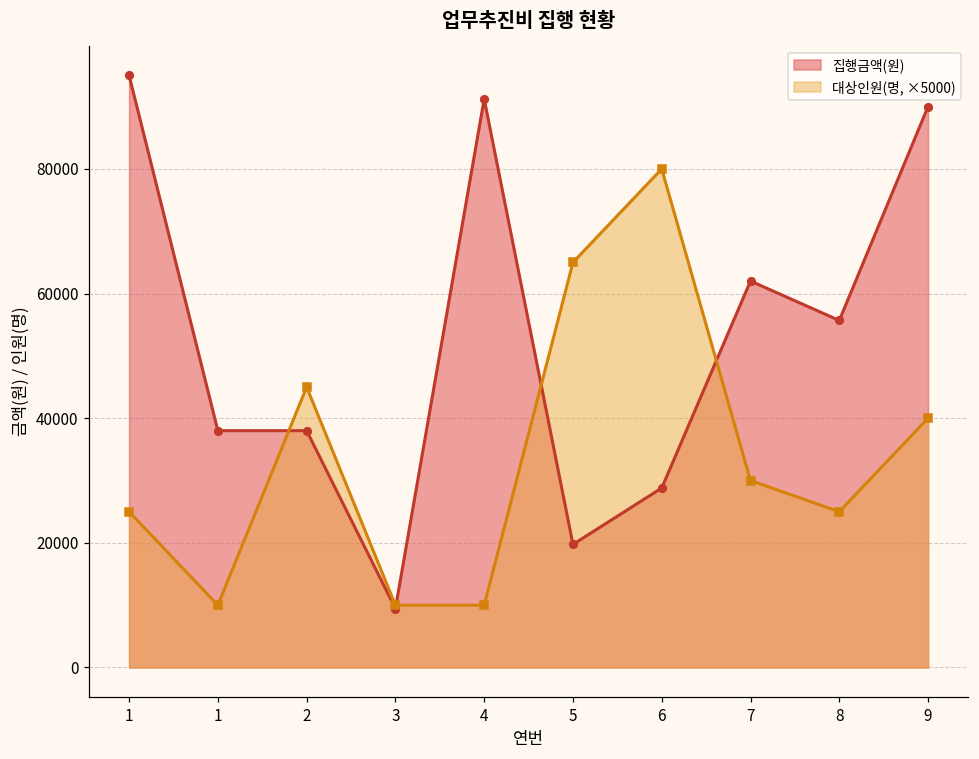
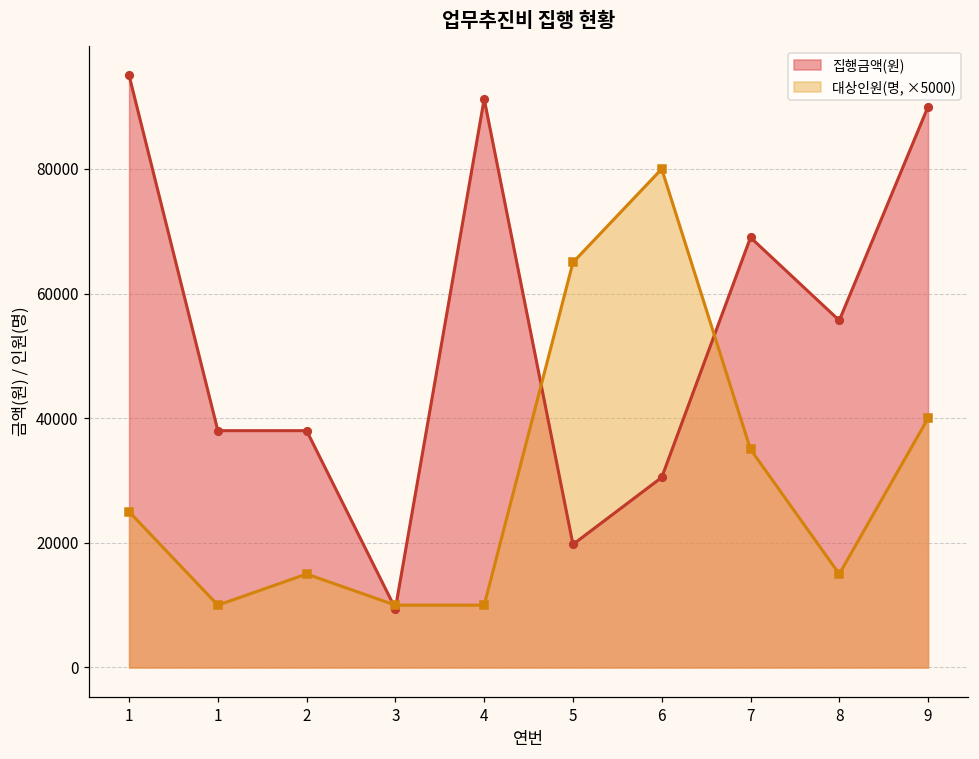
대상인원(명, ×5000), 2: 45000 -> 15000
집행금액(원), 6: 29000 -> 31000
집행금액(원), 7: 62000 -> 69000
대상인원(명, ×5000), 7: 30000 -> 35000
대상인원(명, ×5000), 8: 25000 -> 15000
